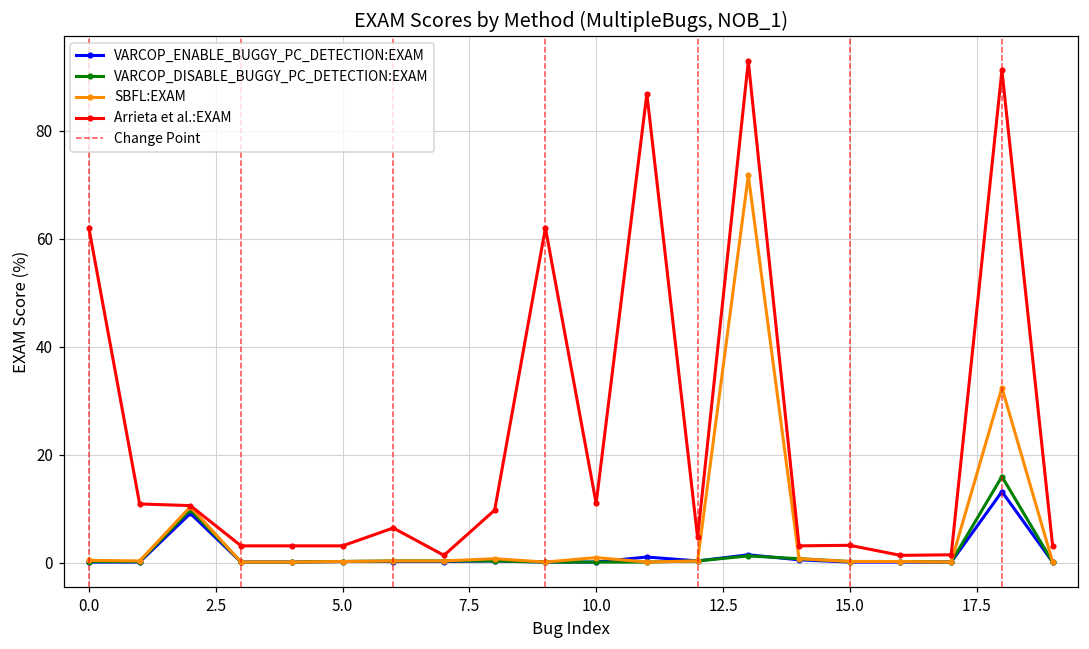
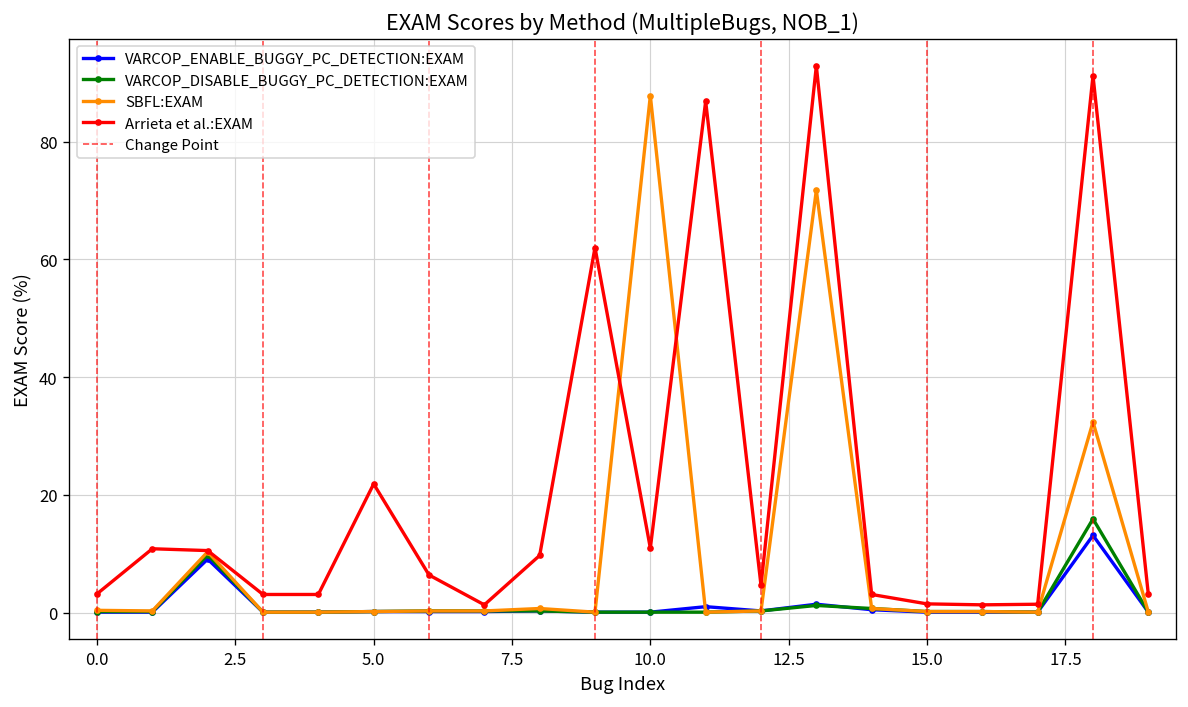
Arrieta et al.:EXAM, 0.0: 62 -> 3
Arrieta et al.:EXAM, 5.0: 3 -> 22
SBFL:EXAM, 10.0: 1 -> 88
Arrieta et al.:EXAM, 15.0: 3 -> 2
